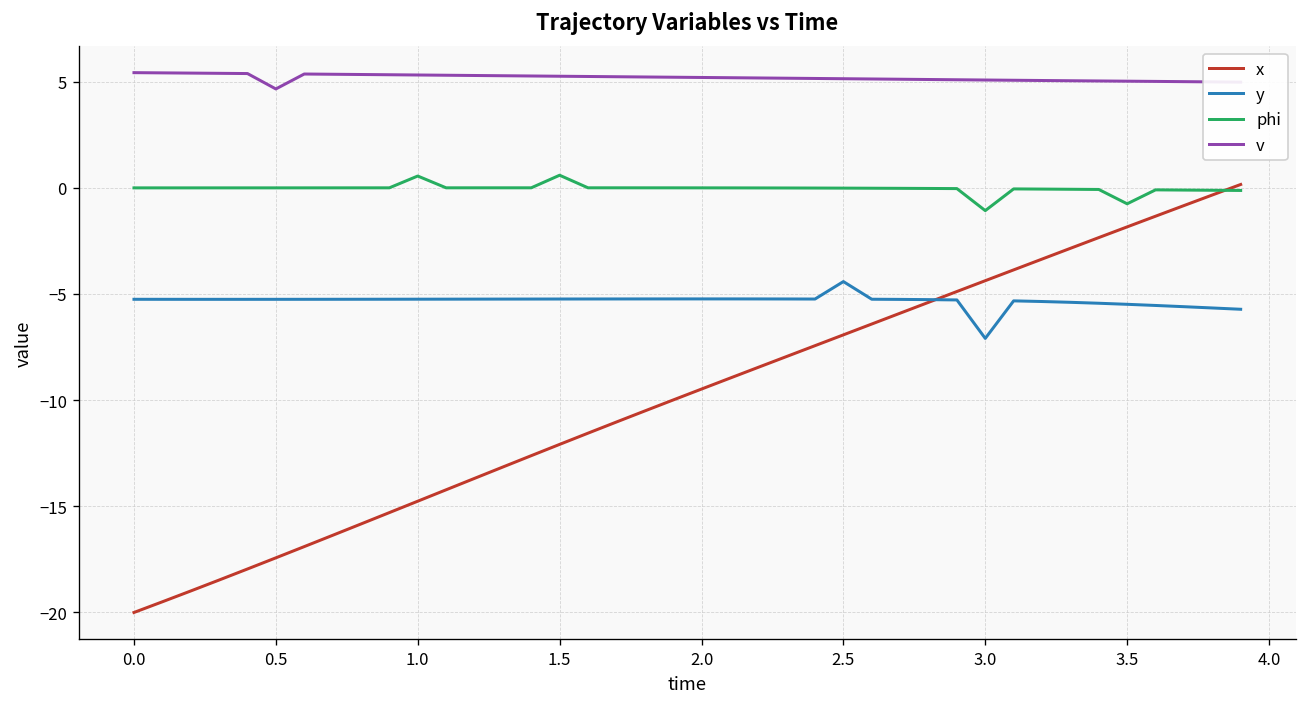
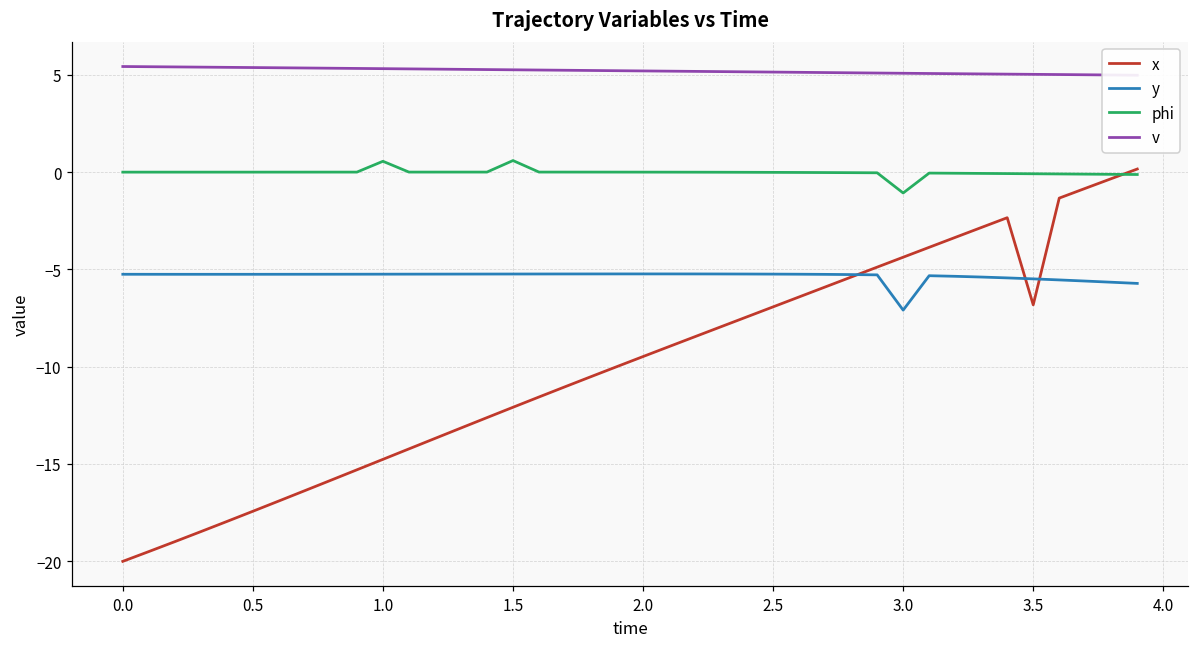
v, 0.5: 4.7 -> 5.4
y, 2.5: -4.4 -> -5.2
x, 3.5: -1.8 -> -6.8
phi, 3.5: -0.8 -> -0.1
